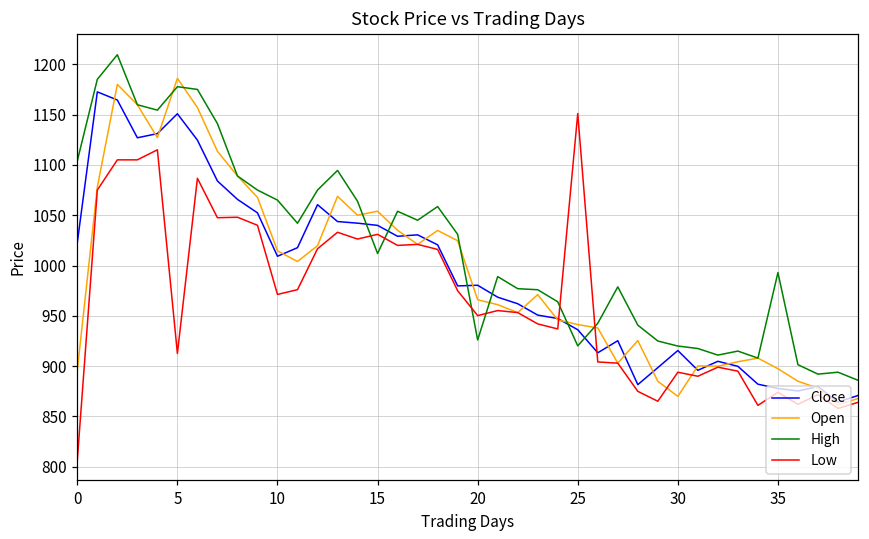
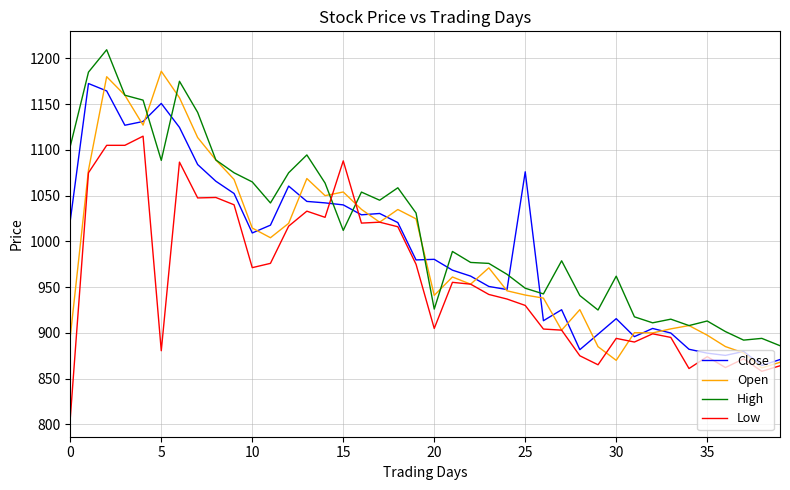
High, 5: 1180 -> 1090
Low, 5: 910 -> 880
Low, 15: 1030 -> 1090
Open, 20: 970 -> 940
Low, 20: 950 -> 900
Close, 25: 940 -> 1080
High, 25: 920 -> 950
Low, 25: 1150 -> 930
High, 30: 920 -> 960
High, 35: 990 -> 910
